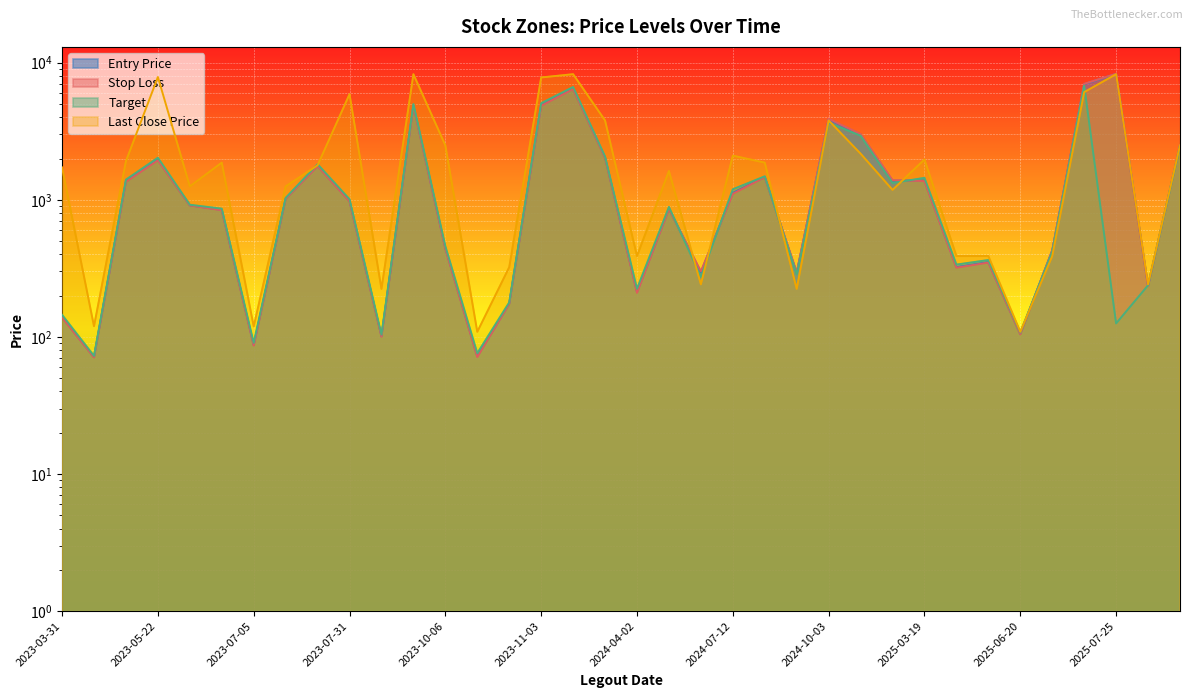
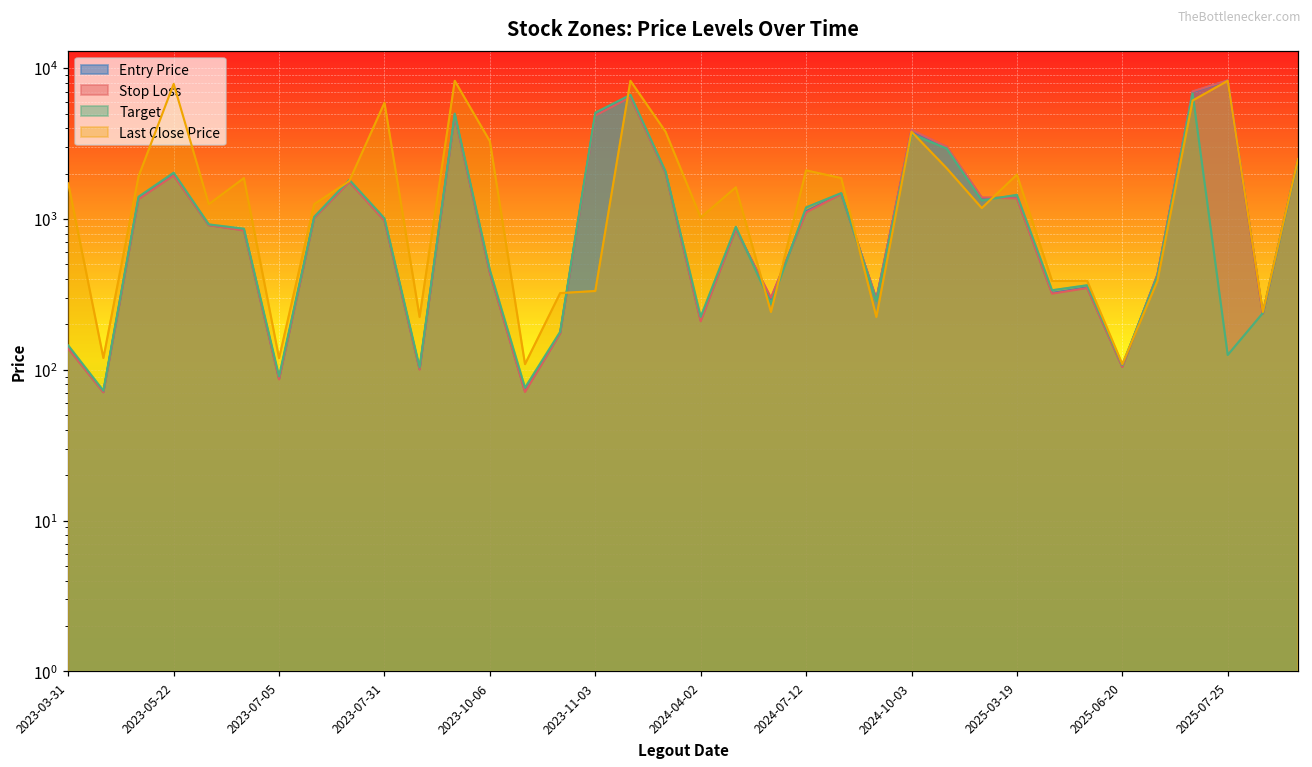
Last Close Price, 2023-10-06: 2500 -> 3300
Last Close Price, 2023-11-03: 8000 -> 330
Last Close Price, 2024-04-02: 390 -> 1000
